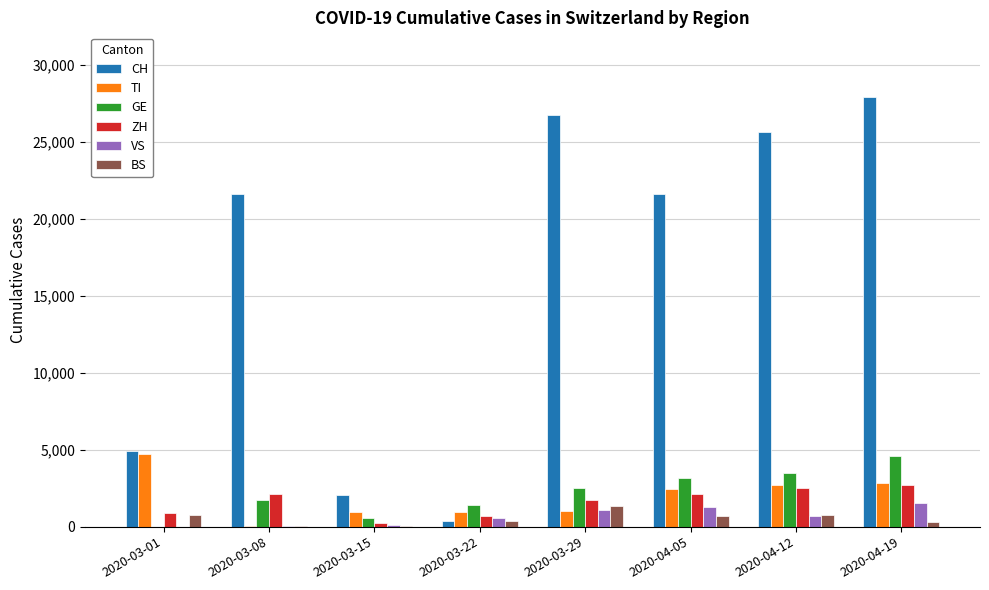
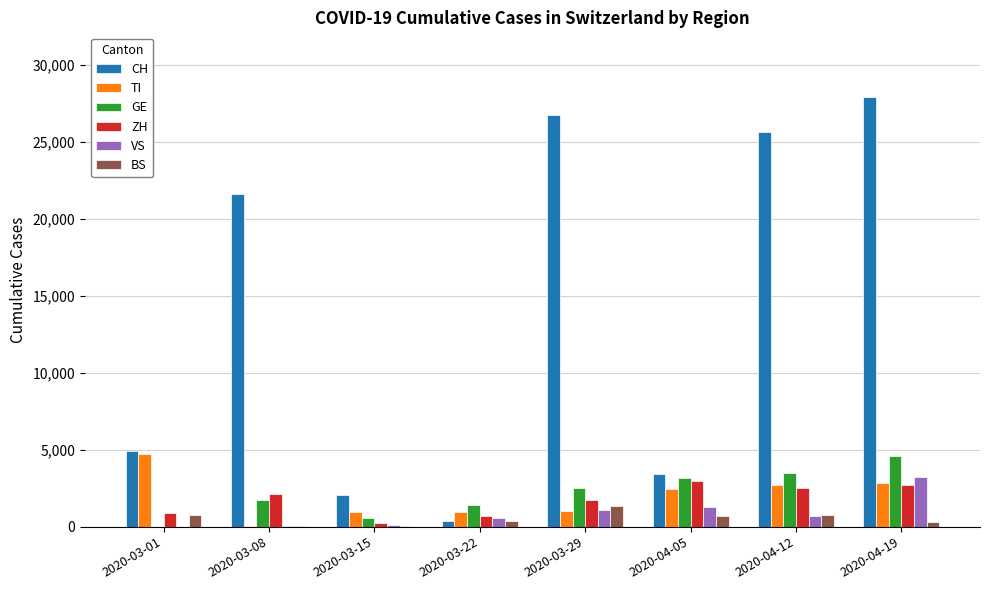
CH, 2020-04-05: 21,600 -> 3,400
ZH, 2020-04-05: 2,100 -> 3,000
VS, 2020-04-19: 1,600 -> 3,200
